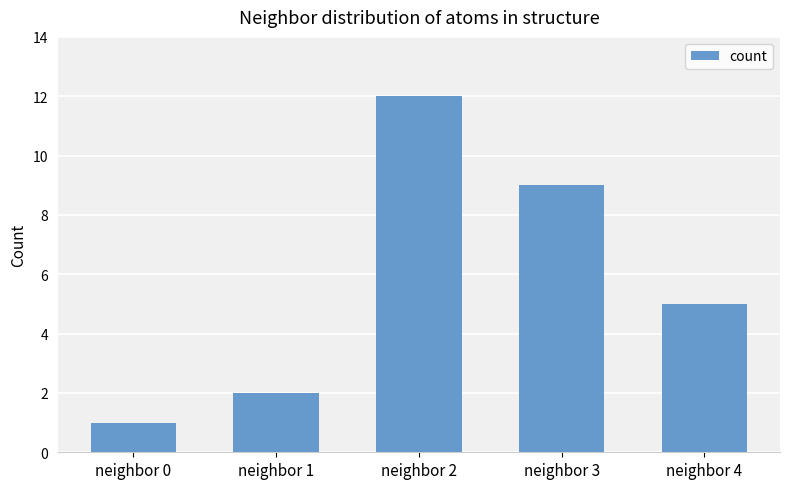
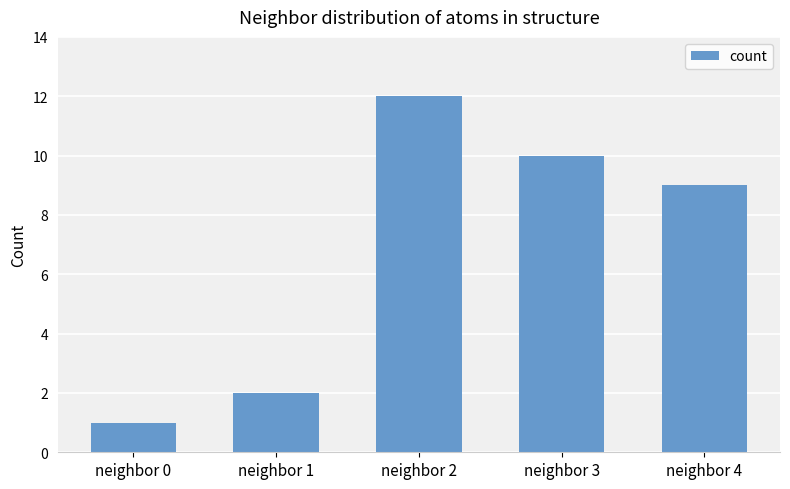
neighbor 3: 9 -> 10
neighbor 4: 5 -> 9
